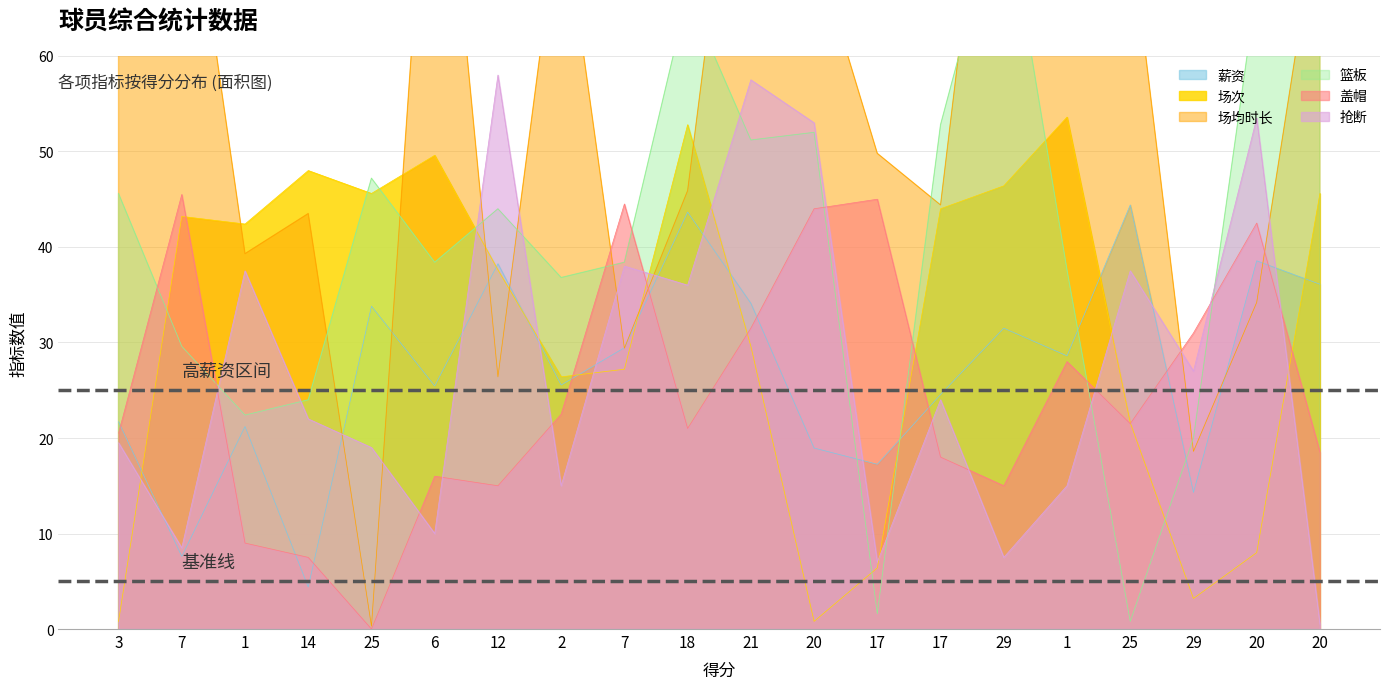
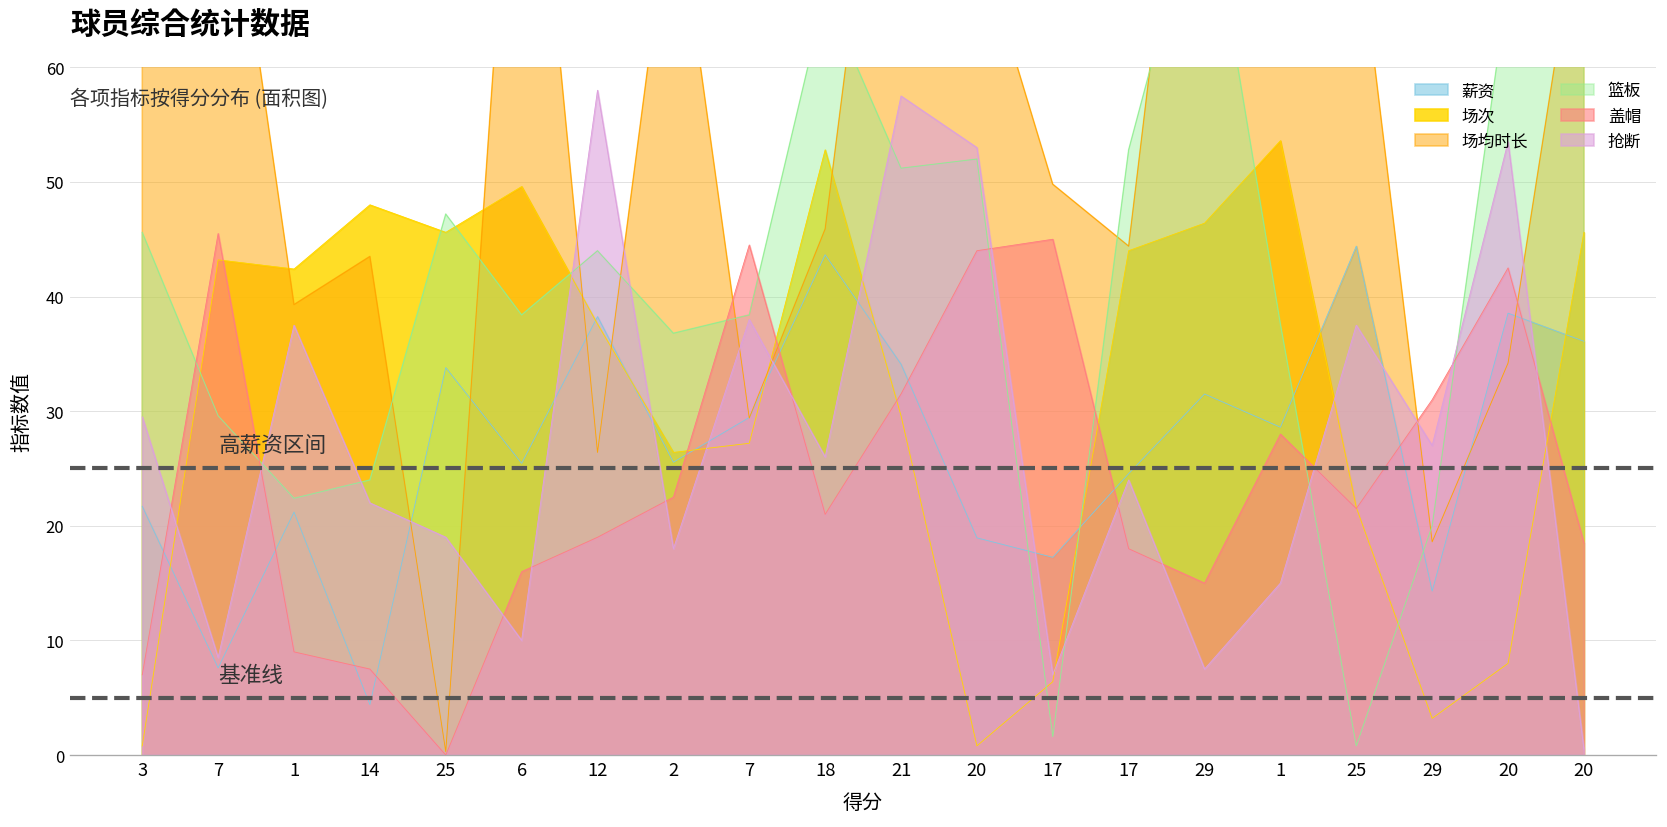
盖帽, 3: 21 -> 7
抢断, 3: 20 -> 30
盖帽, 12: 15 -> 19
抢断, 2: 15 -> 18
抢断, 18: 36 -> 26
